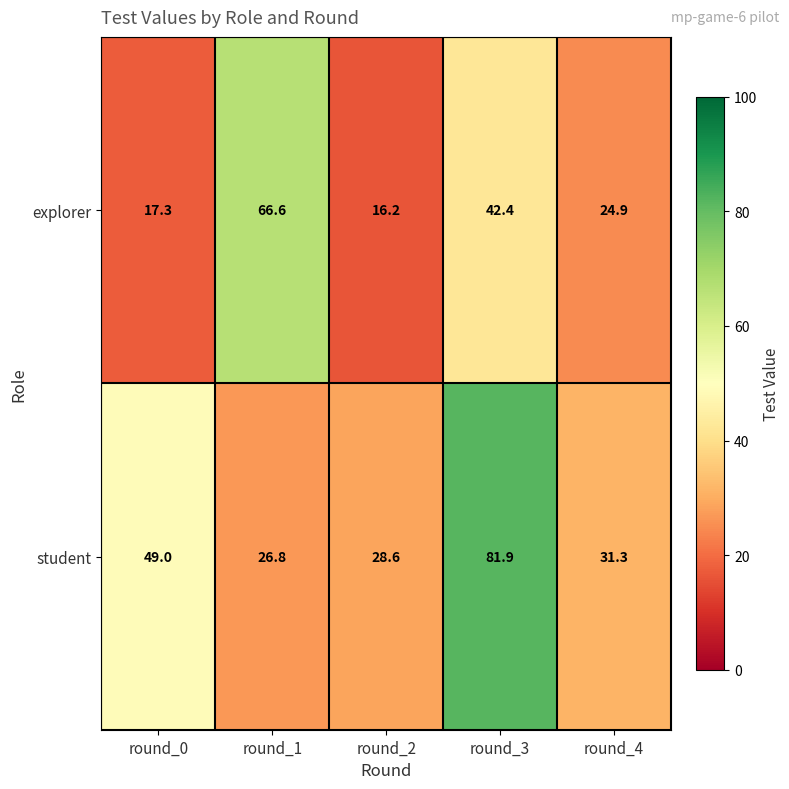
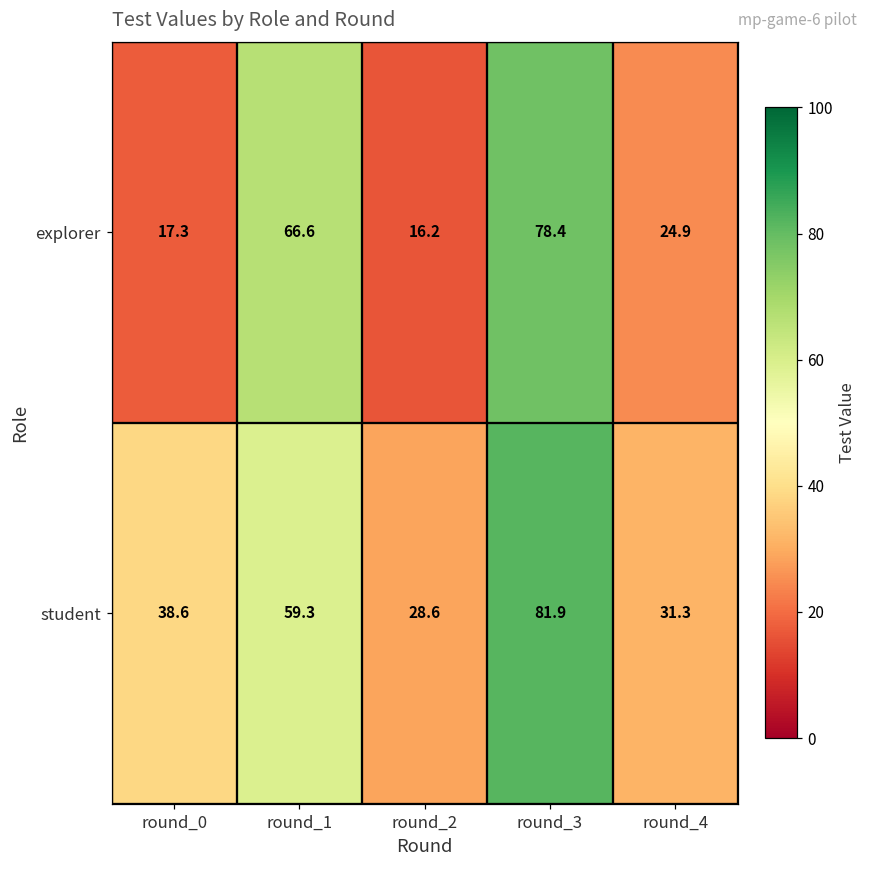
explorer, round_3: 42.4 -> 78.4
student, round_0: 49.0 -> 38.6
student, round_1: 26.8 -> 59.3
